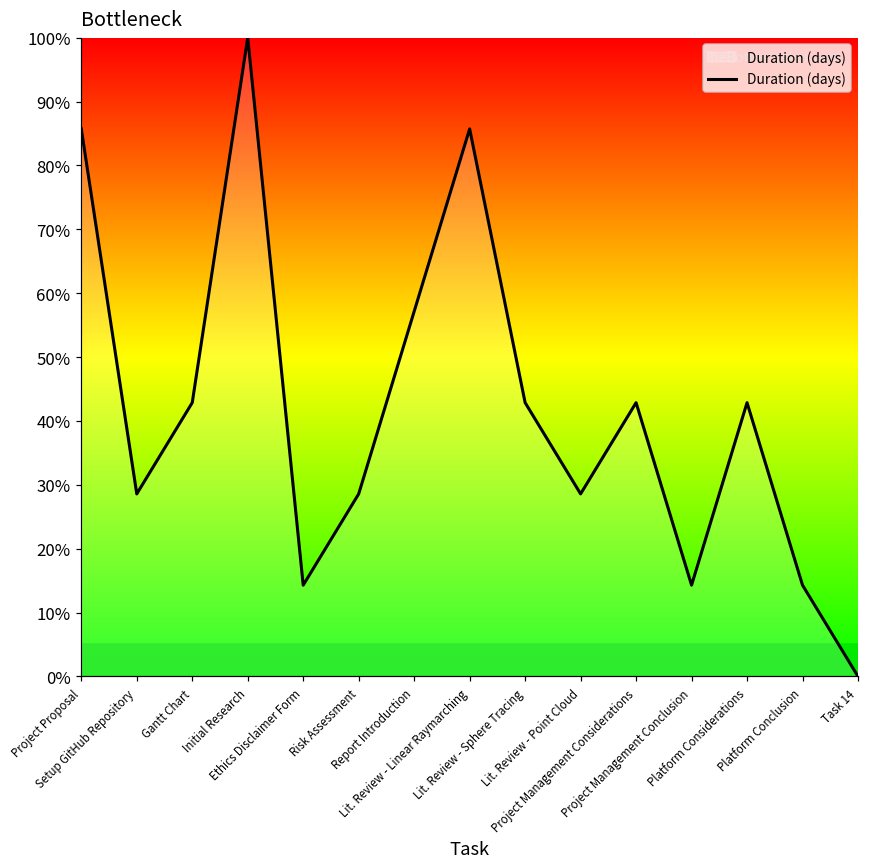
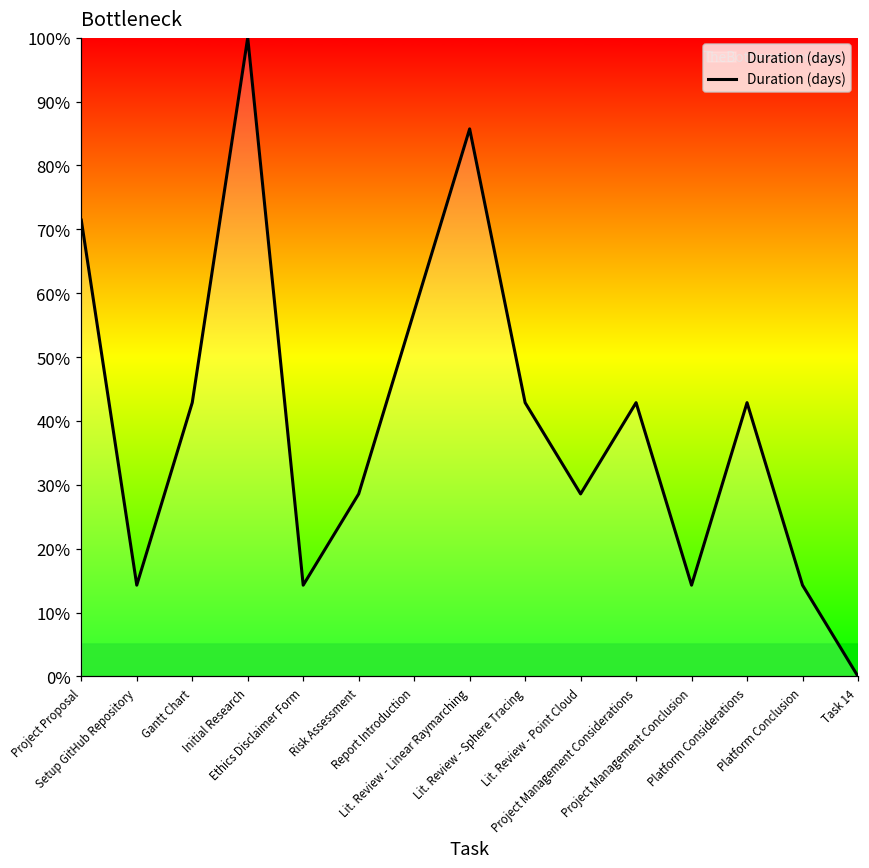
Project Proposal: 86% -> 71%
Setup GitHub Repository: 29% -> 14%
